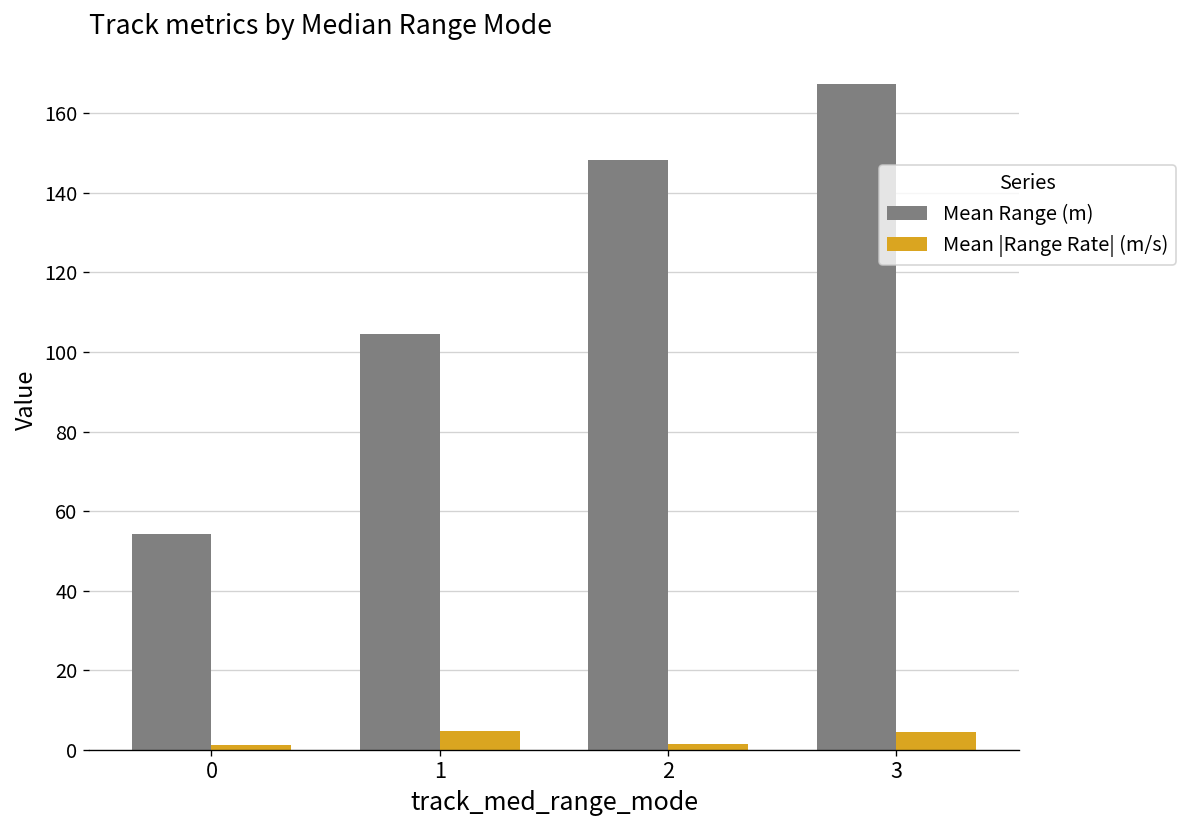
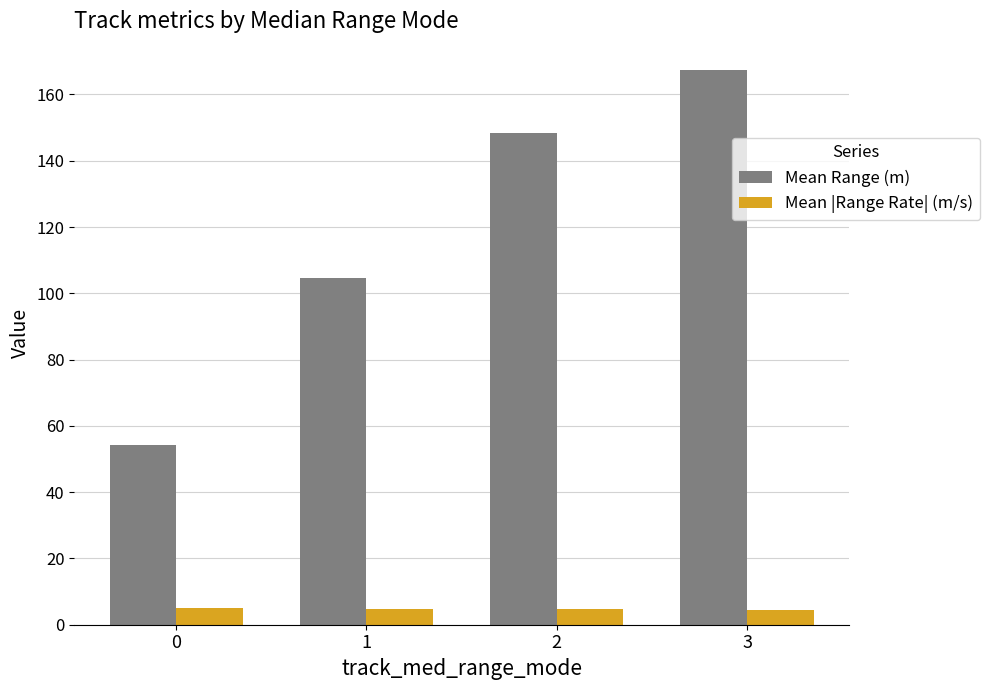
Mean |Range Rate| (m/s), 0: 1 -> 5
Mean |Range Rate| (m/s), 2: 1 -> 5
